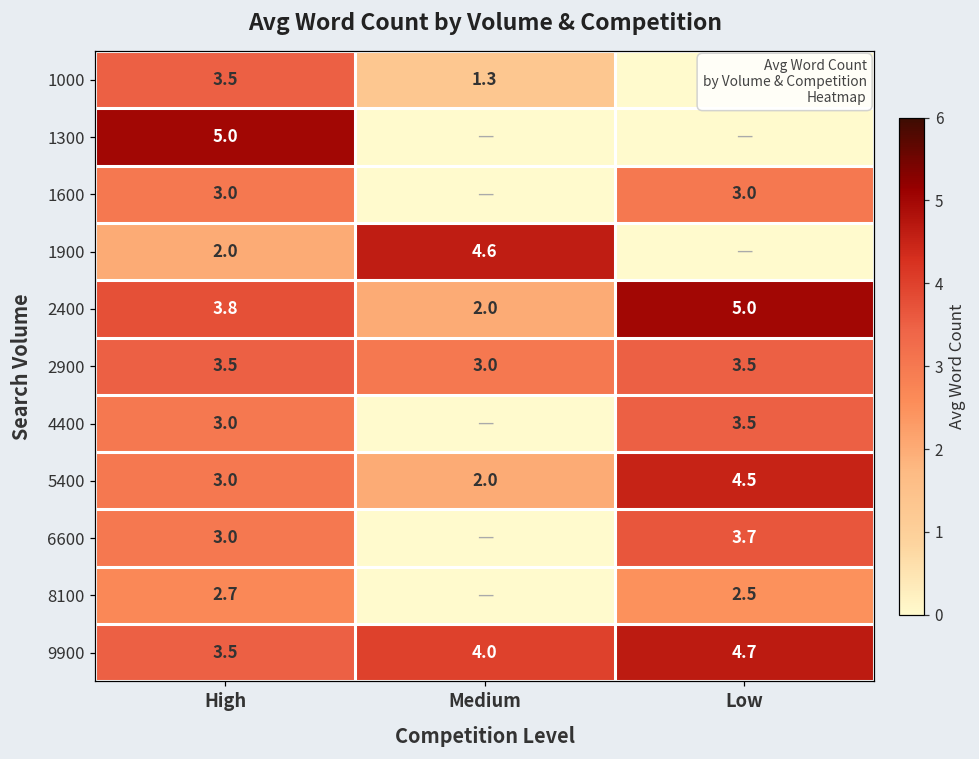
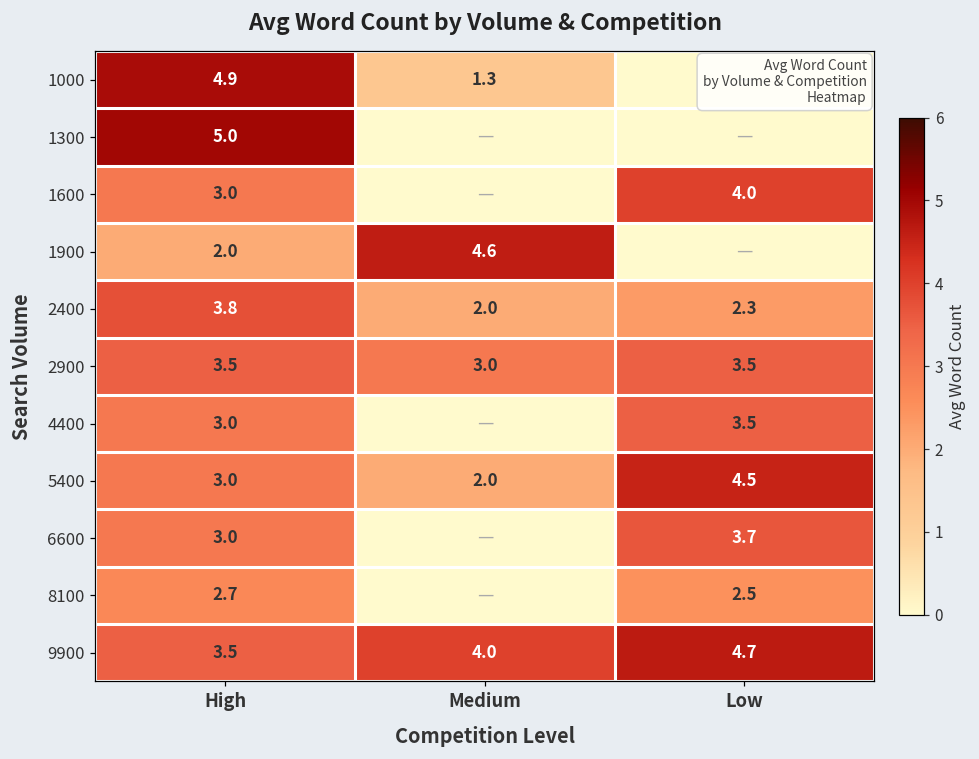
1000, High: 3.5 -> 4.9
1600, Low: 3.0 -> 4.0
2400, Low: 5.0 -> 2.3
